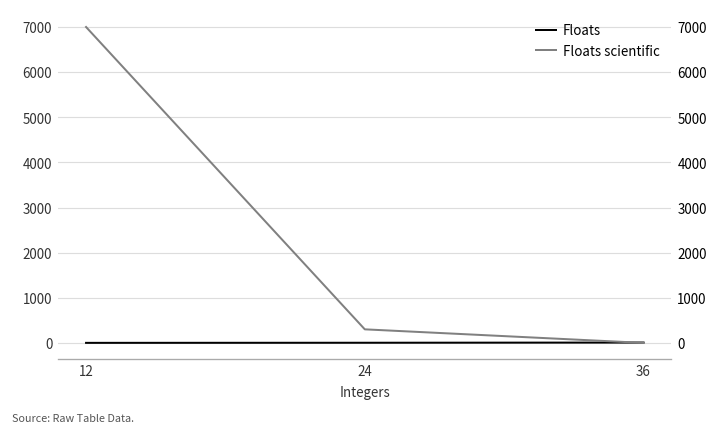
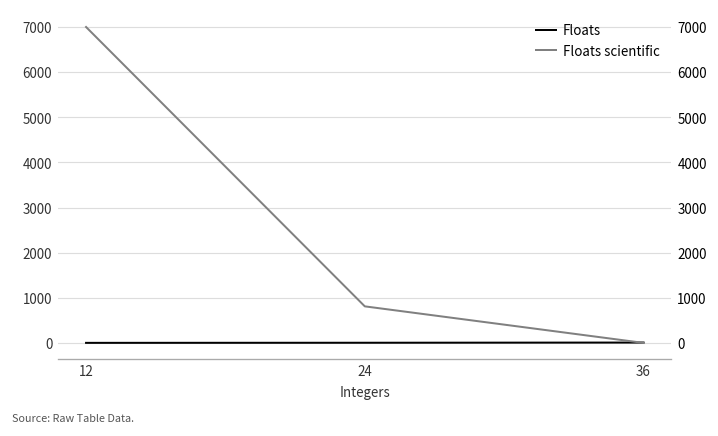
Floats scientific, 24: 300 -> 800
